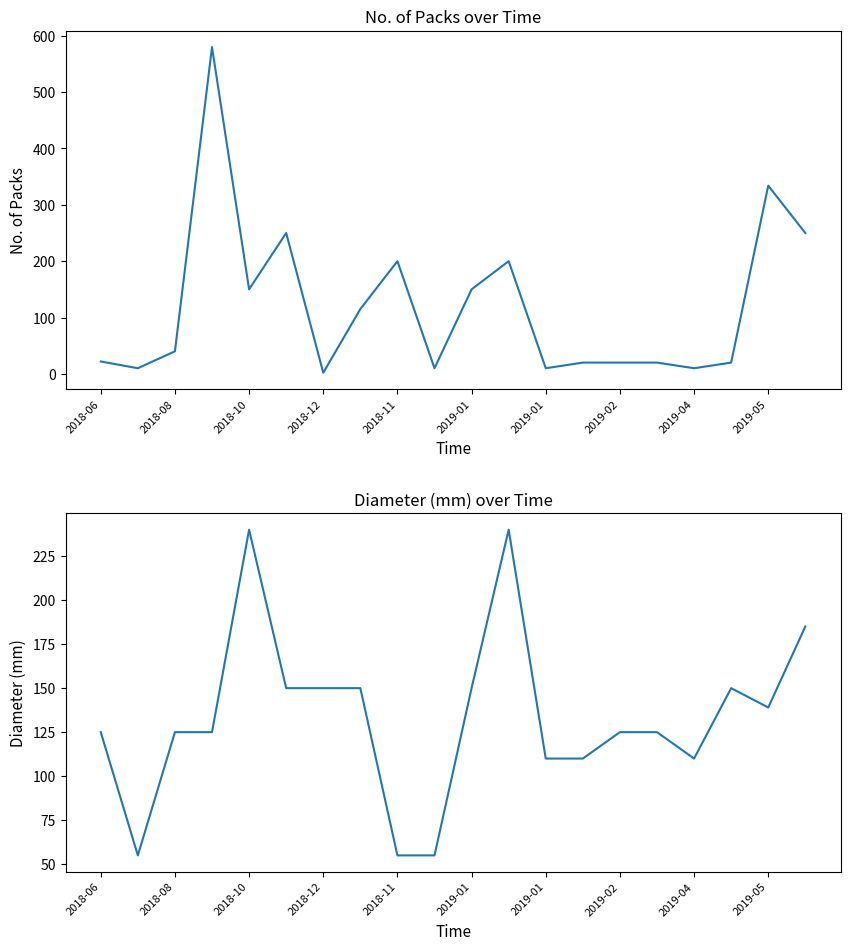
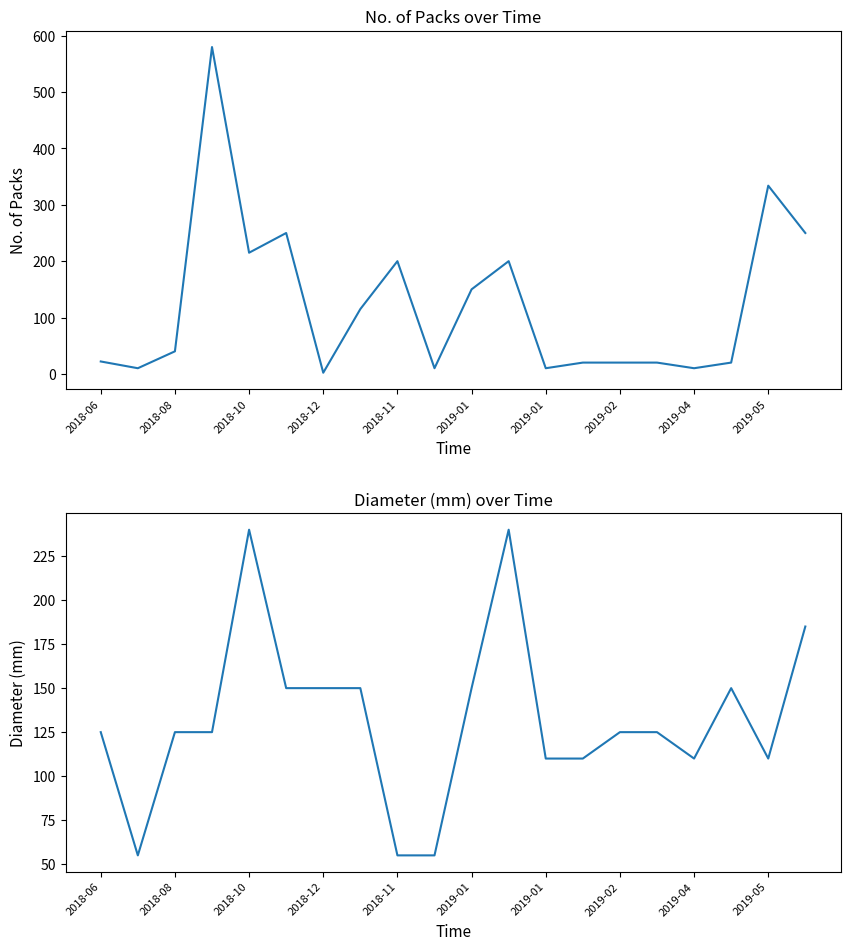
No. of Packs over Time, 2018-10: 150 -> 220
Diameter (mm) over Time, 2019-05: 139 -> 110
